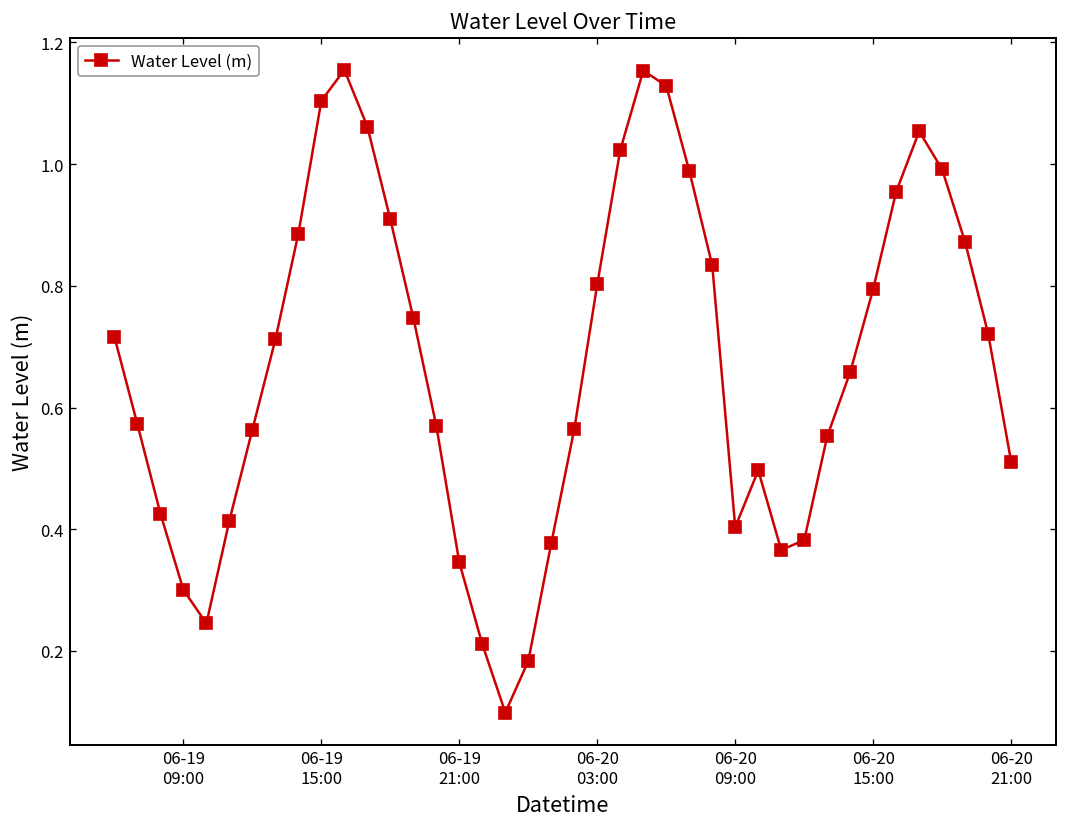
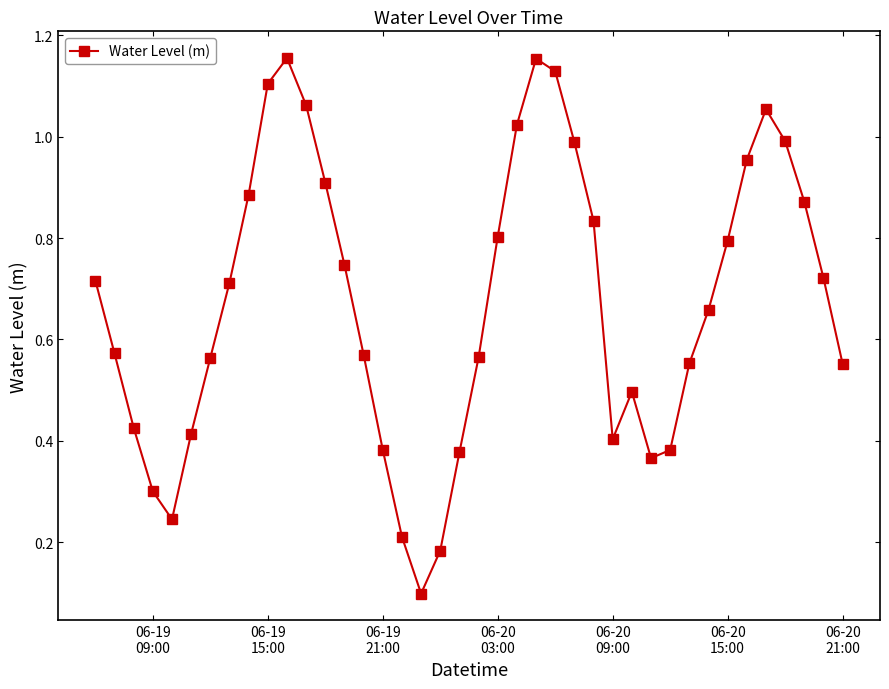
06-19 21:00: 0.35 -> 0.38
06-20 21:00: 0.51 -> 0.55
